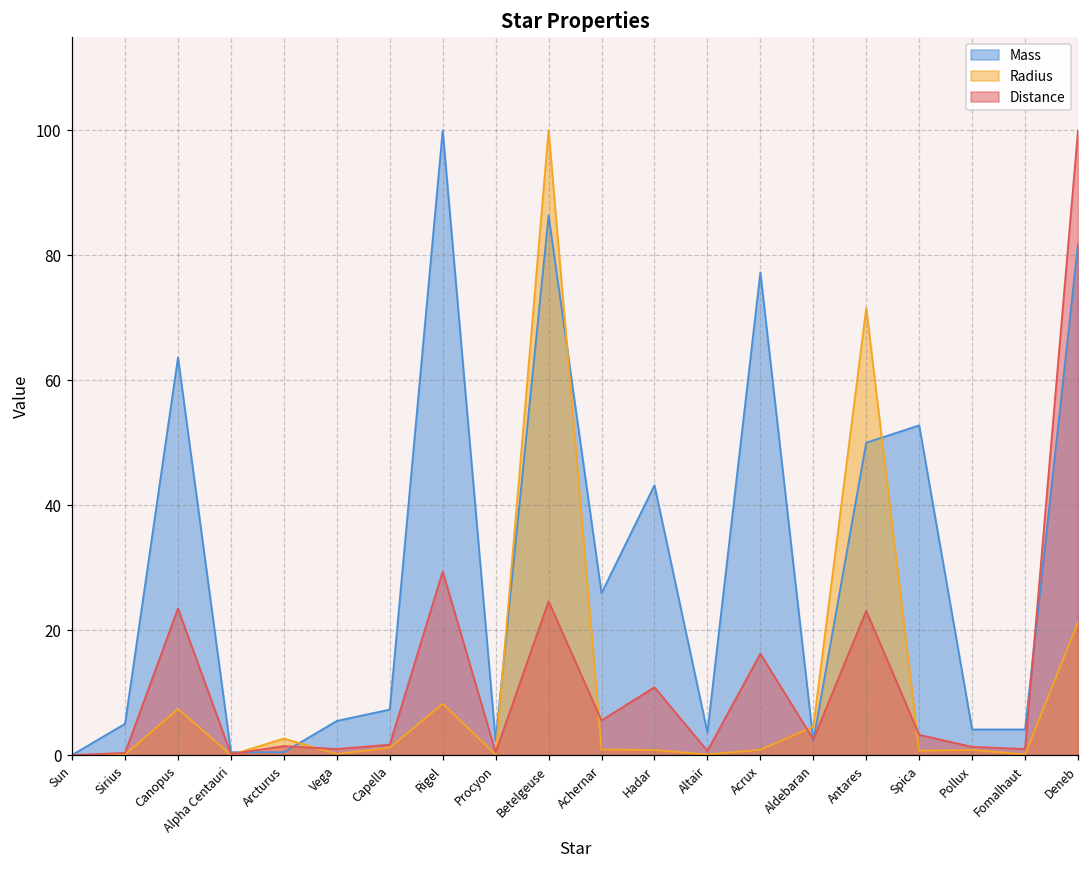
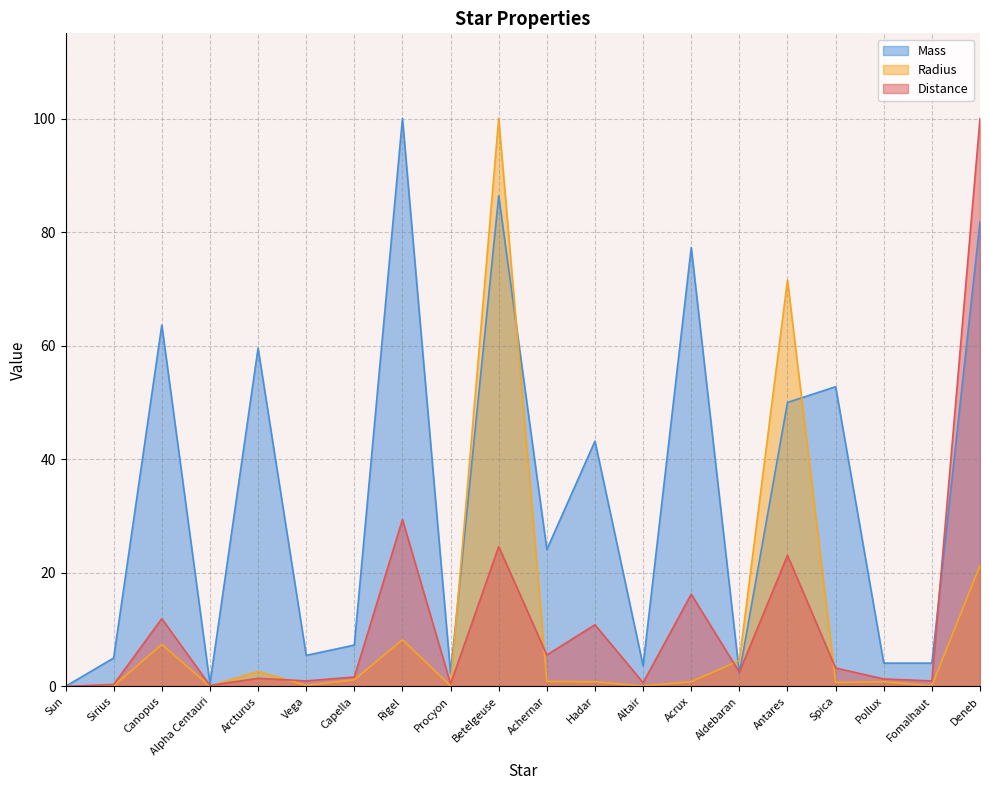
Distance, Canopus: 23 -> 12
Mass, Arcturus: 0 -> 60
Mass, Achernar: 26 -> 24
